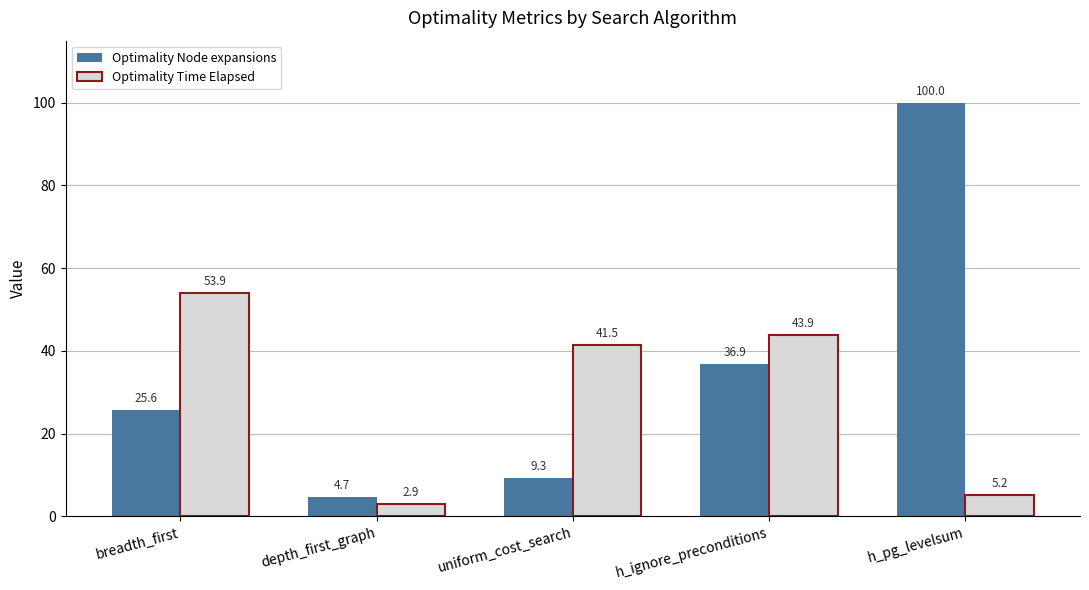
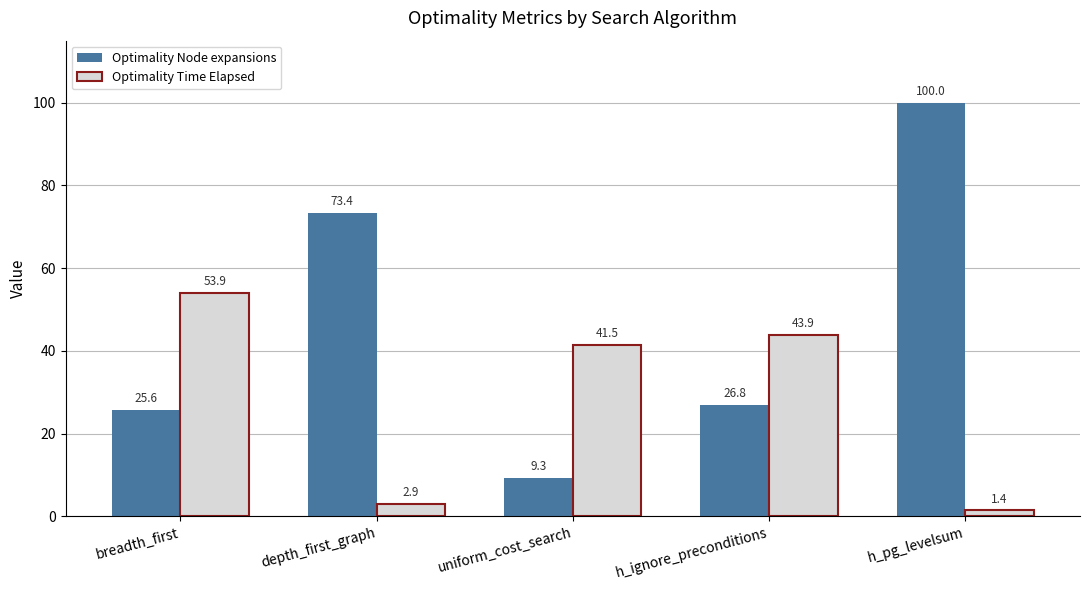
Optimality Node expansions, depth_first_graph: 4.7 -> 73.4
Optimality Node expansions, h_ignore_preconditions: 36.9 -> 26.8
Optimality Time Elapsed, h_pg_levelsum: 5.2 -> 1.4
